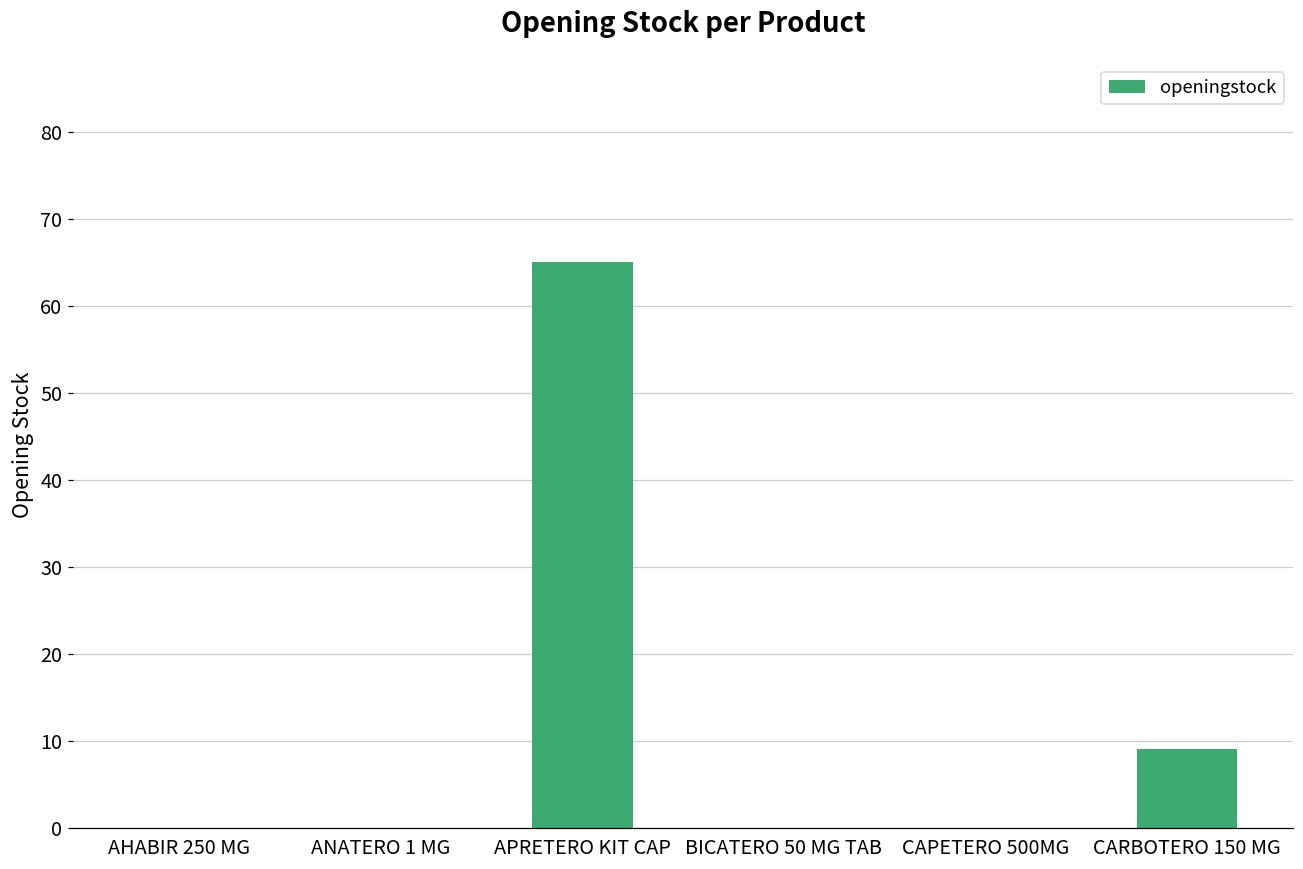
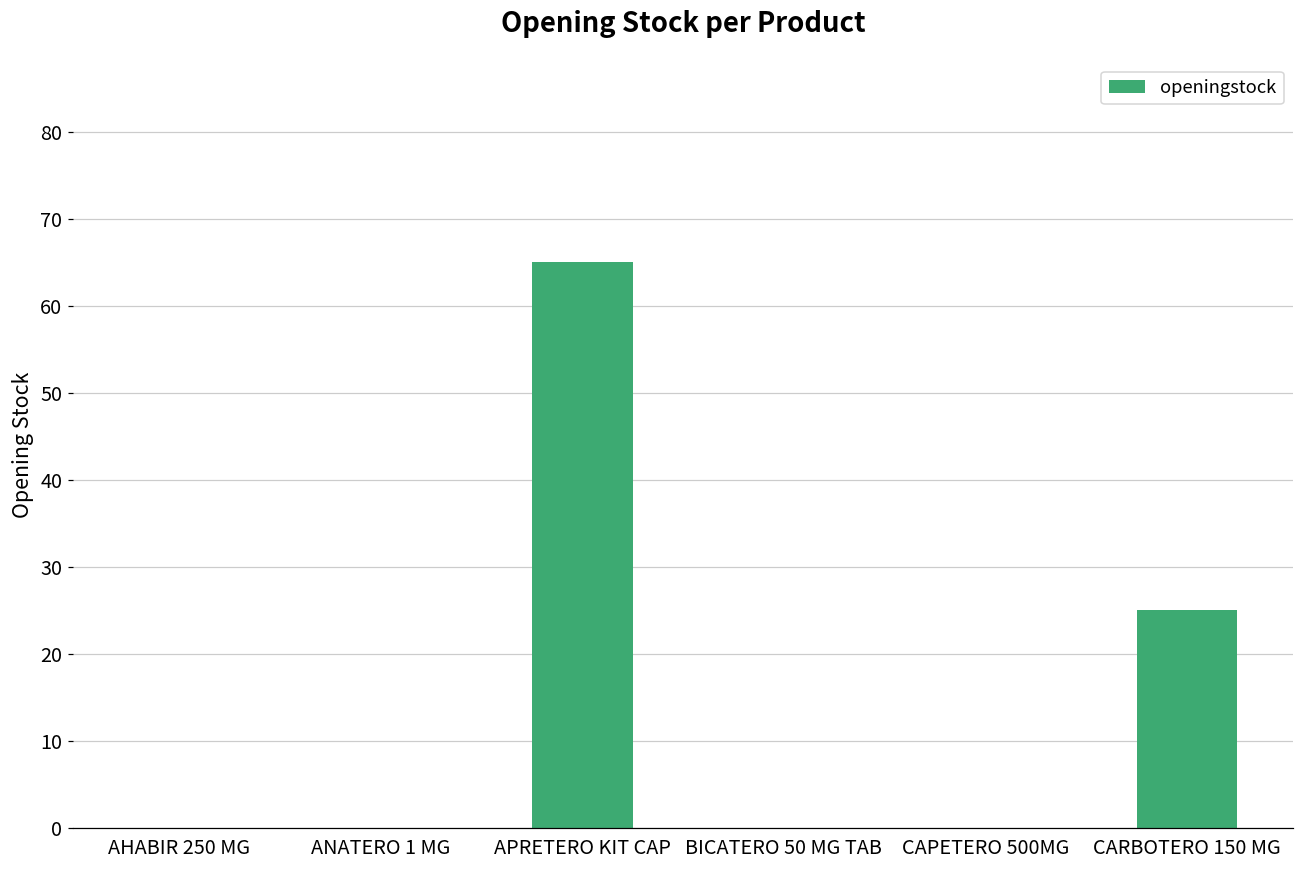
CARBOTERO 150 MG: 9 -> 25
